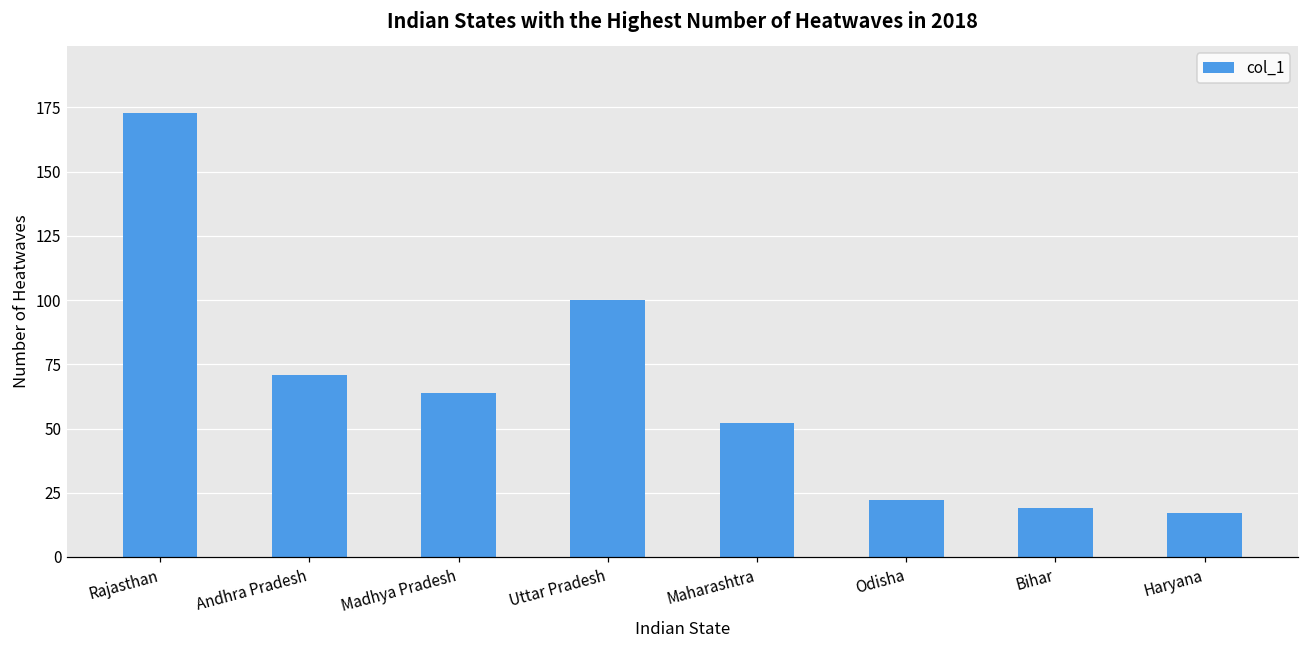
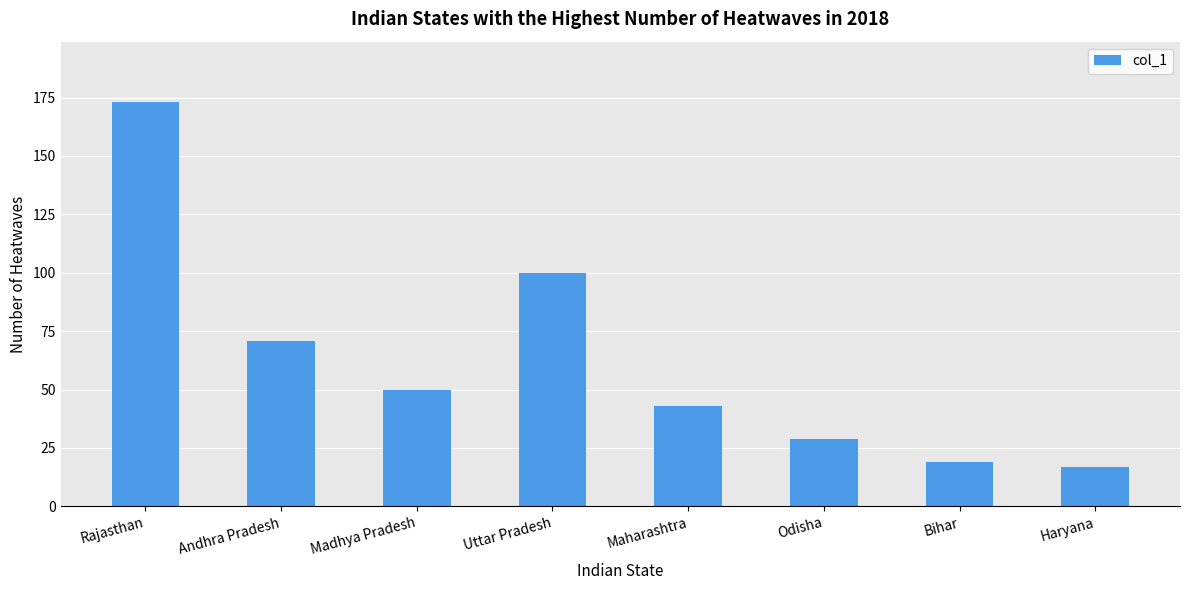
Madhya Pradesh: 64 -> 50
Maharashtra: 52 -> 43
Odisha: 22 -> 29
